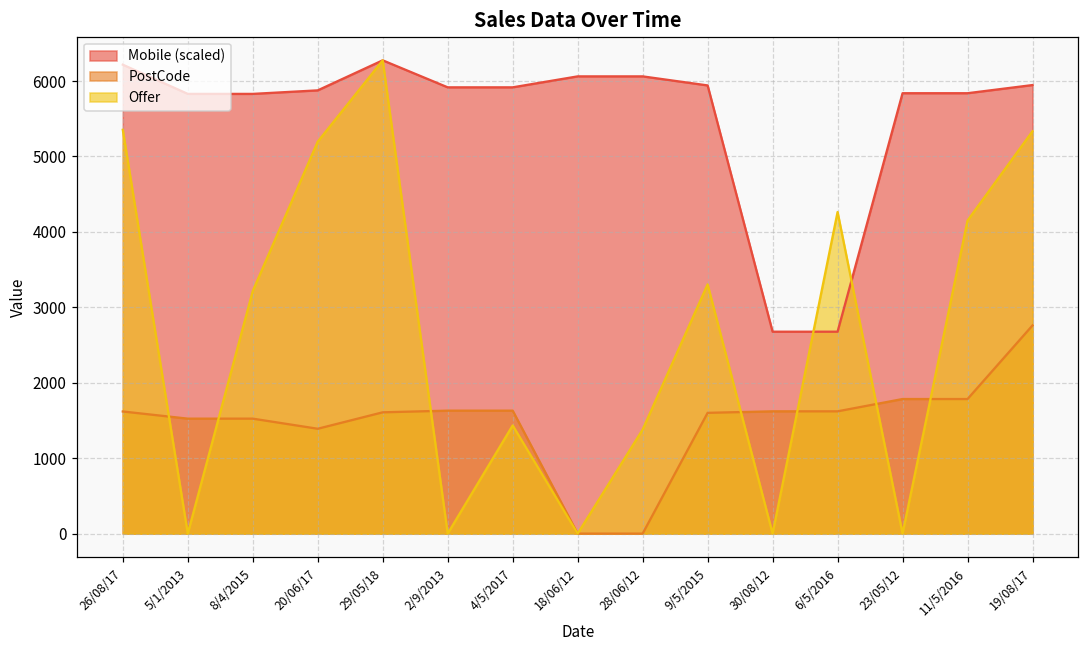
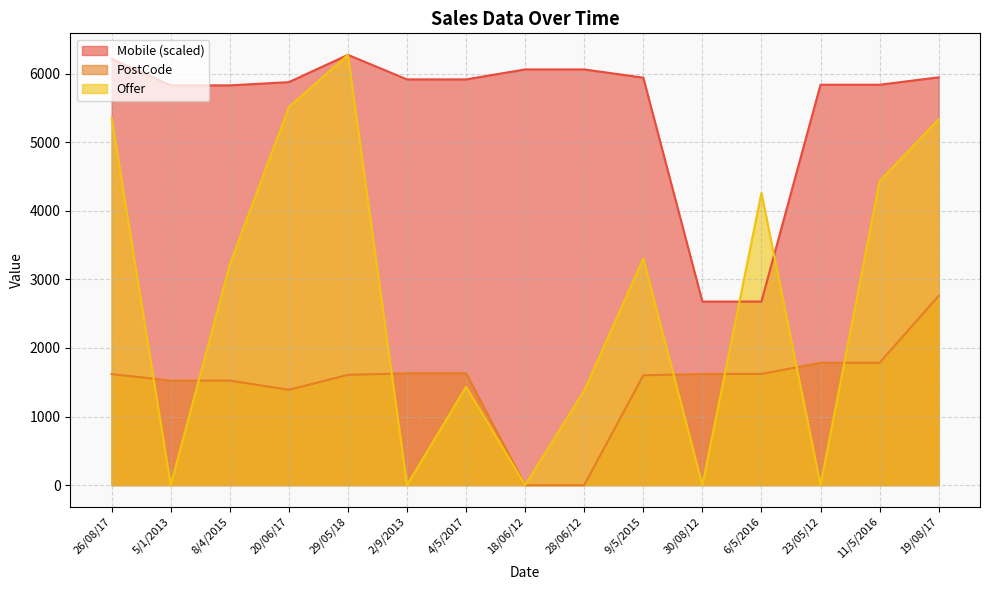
Offer, 20/06/17: 5200 -> 5500
Offer, 11/5/2016: 4200 -> 4400
